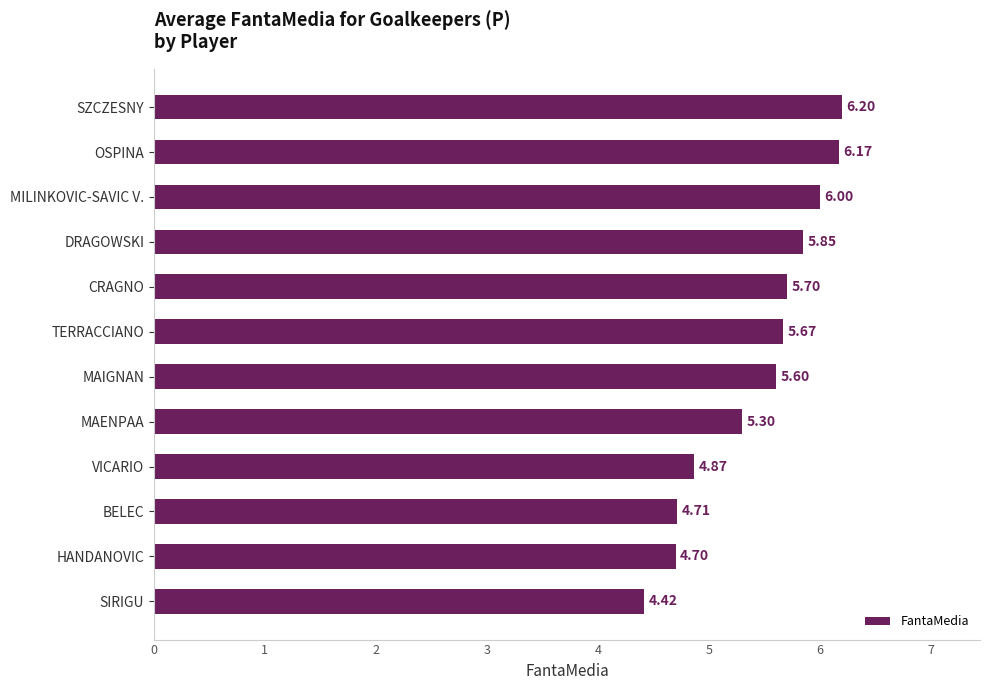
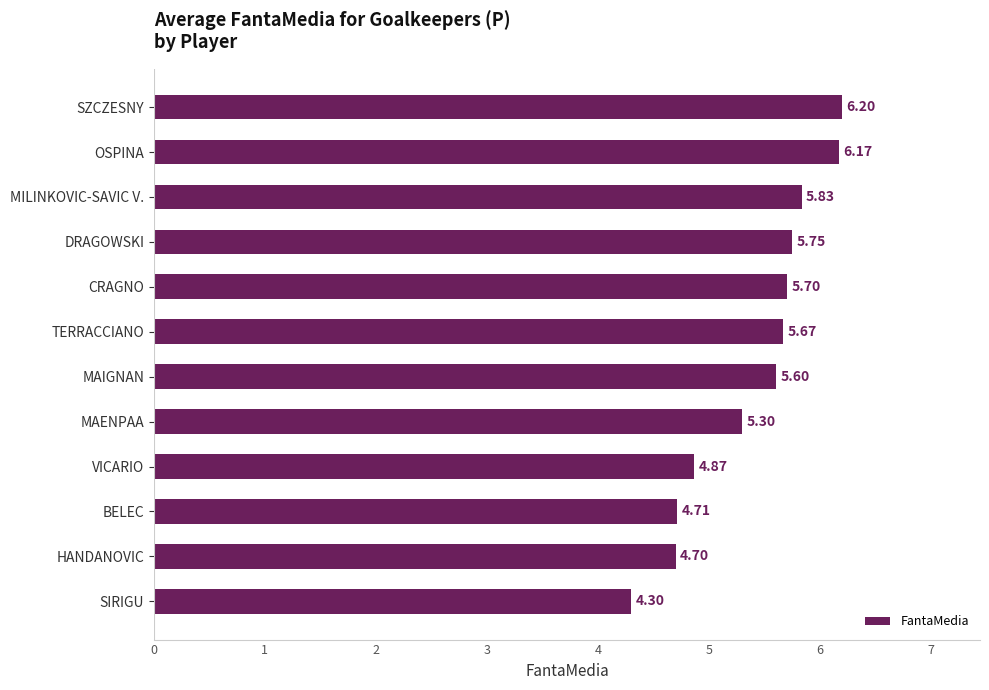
MILINKOVIC-SAVIC V.: 6.00 -> 5.83
DRAGOWSKI: 5.85 -> 5.75
SIRIGU: 4.42 -> 4.30
